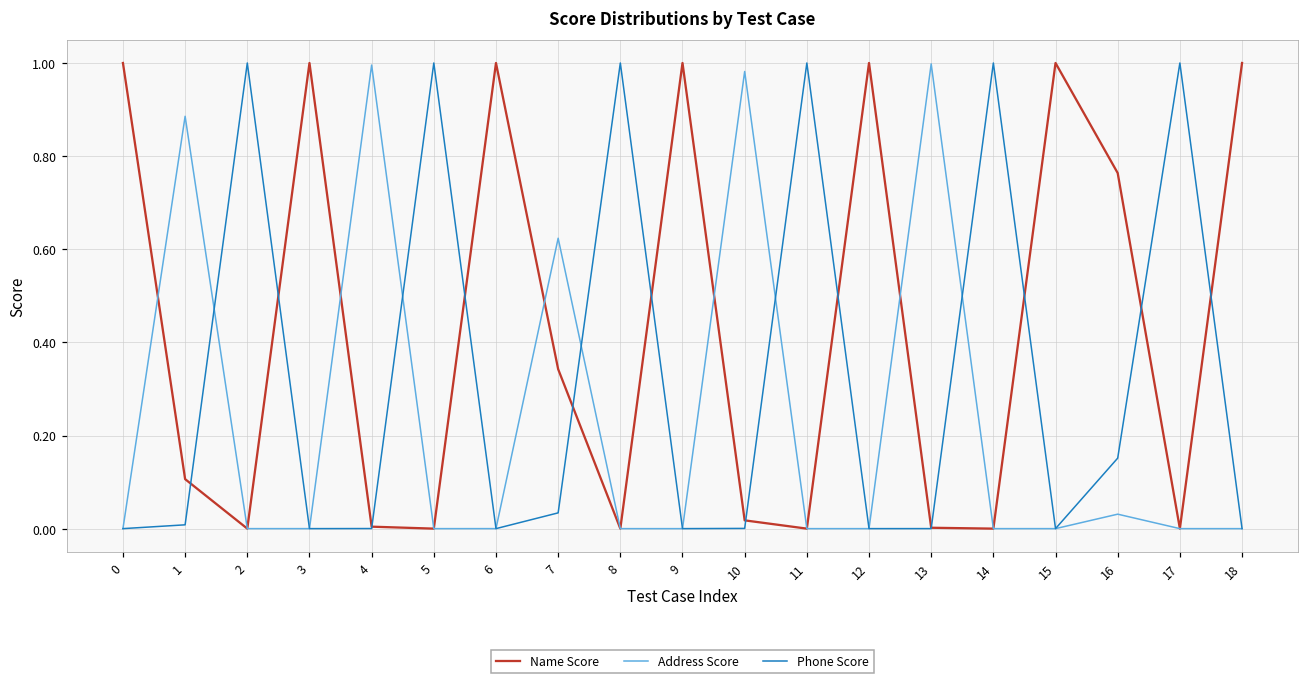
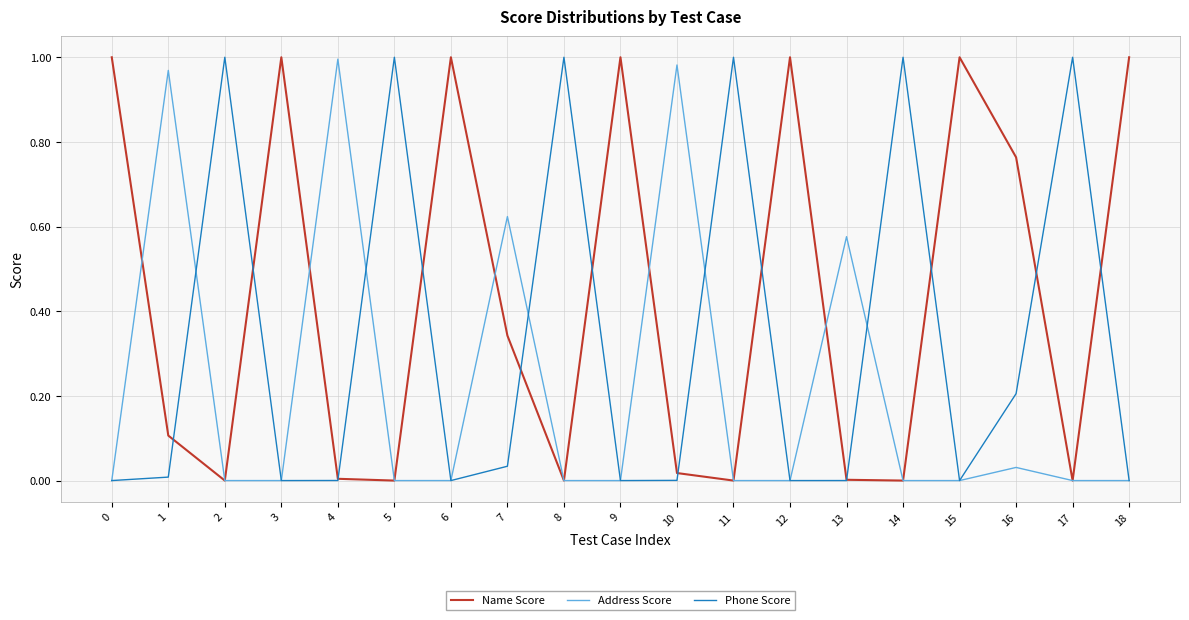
Address Score, 1: 0.89 -> 0.97
Address Score, 13: 1.00 -> 0.58
Phone Score, 16: 0.15 -> 0.21
